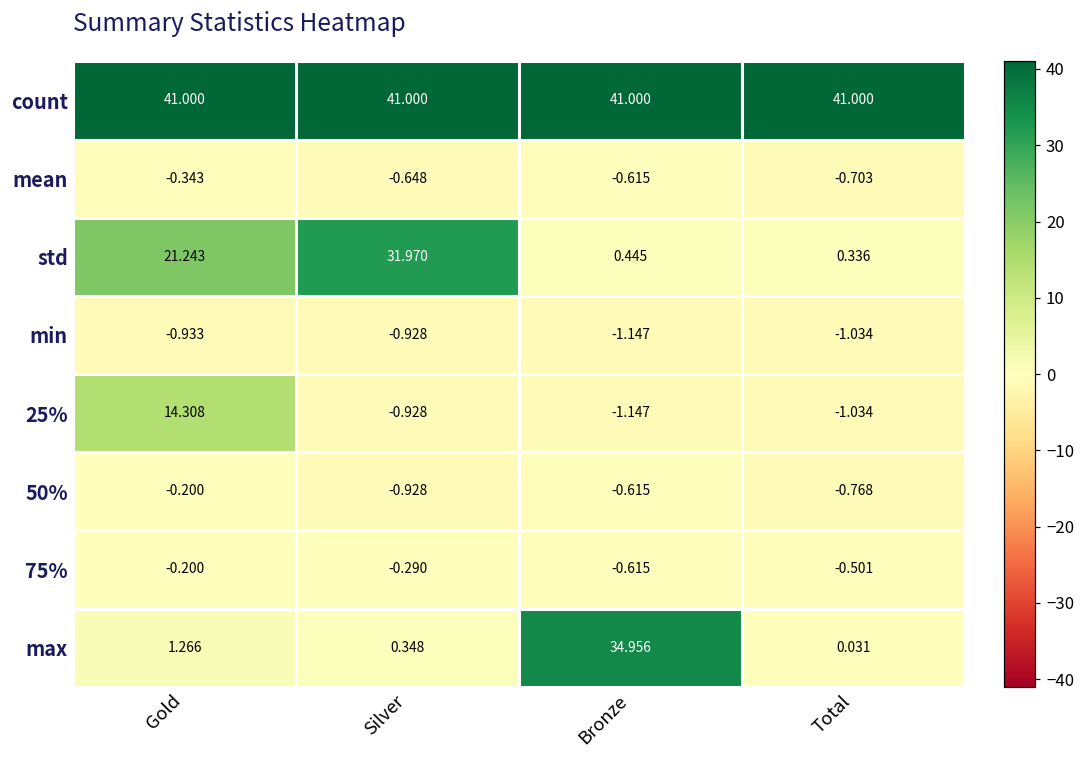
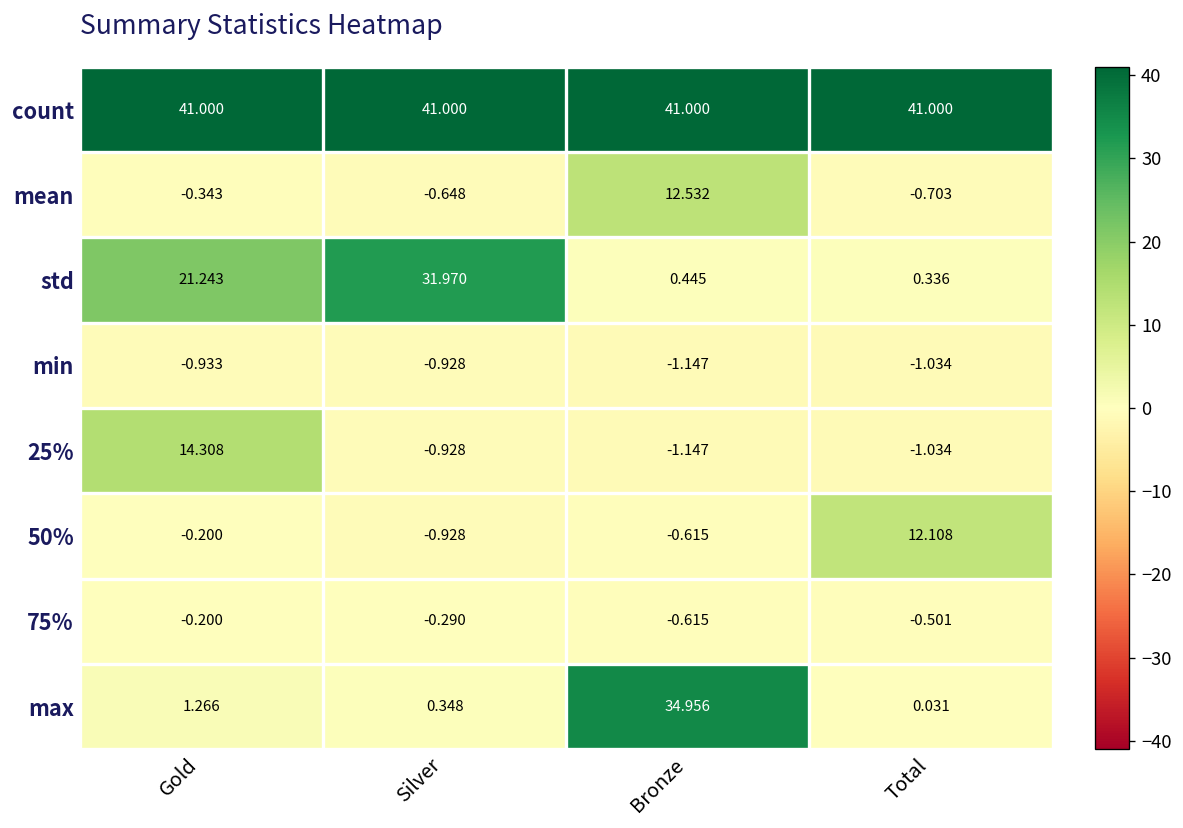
mean, Bronze: -0.615 -> 12.532
50%, Total: -0.768 -> 12.108
